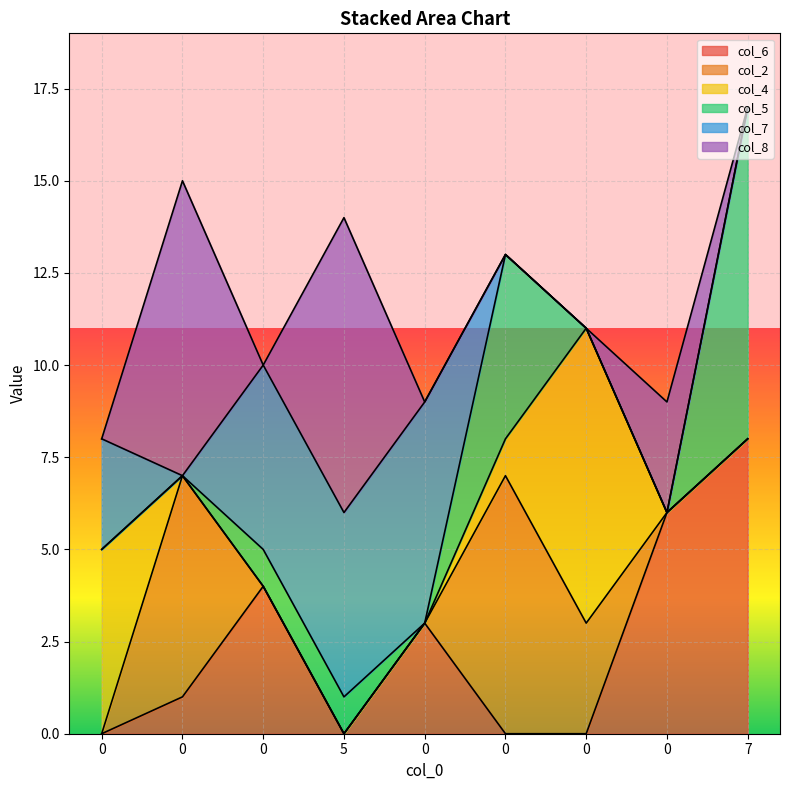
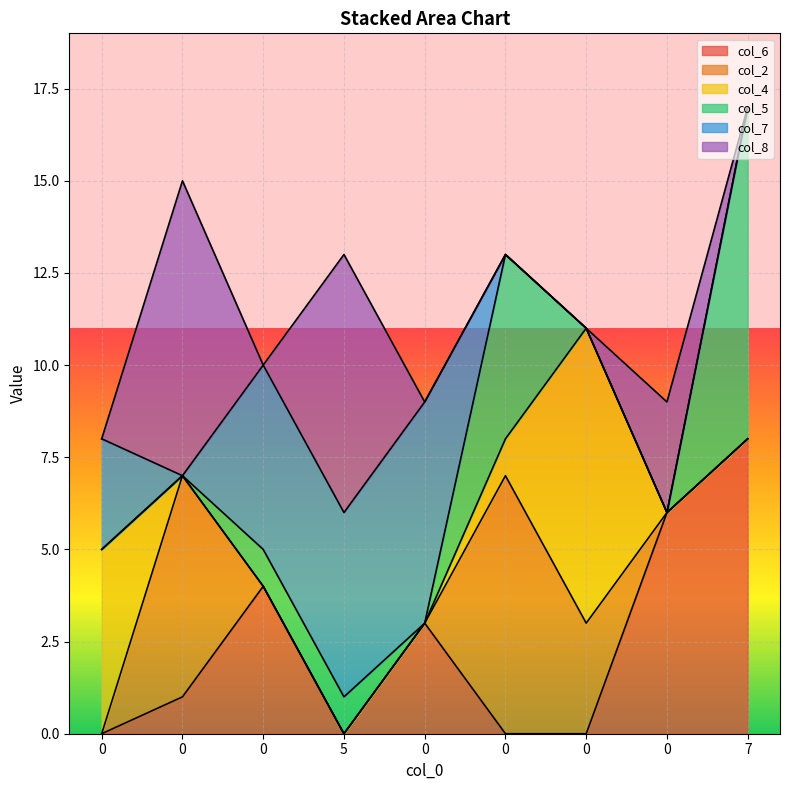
col_8, 5: 8 -> 7
